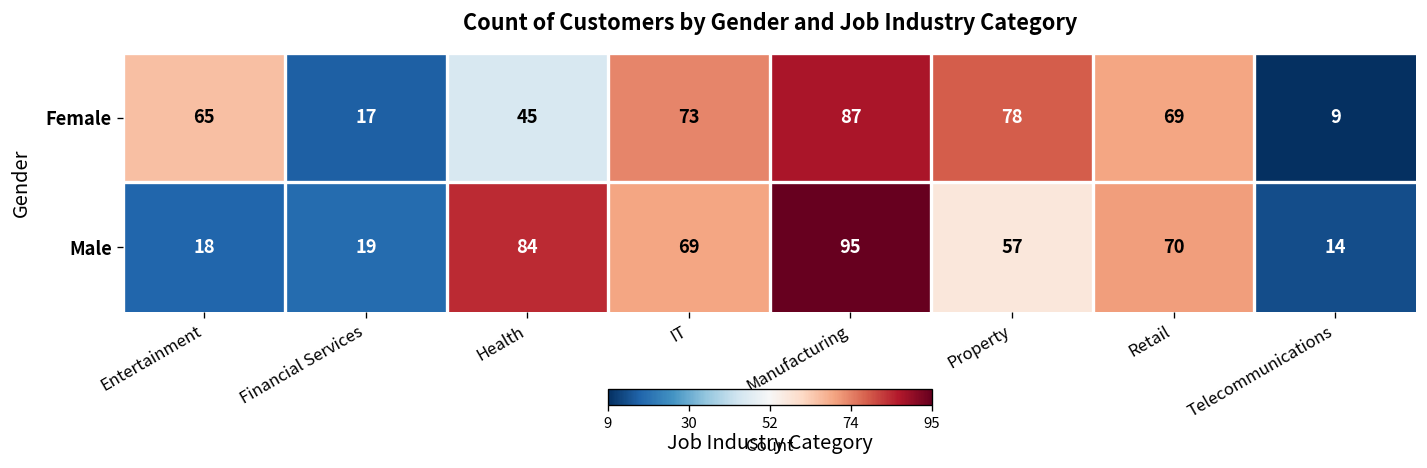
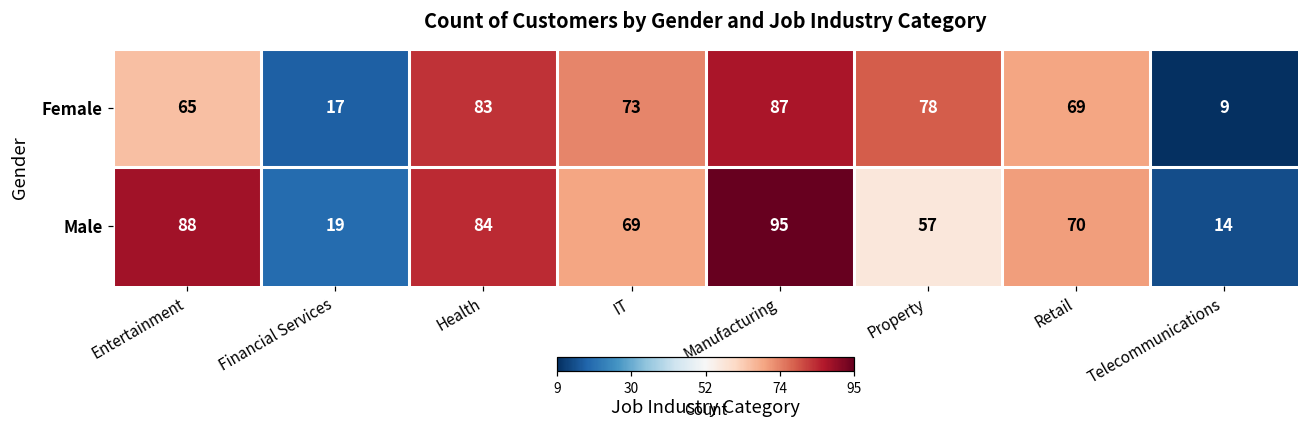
Female, Health: 45 -> 83
Male, Entertainment: 18 -> 88
